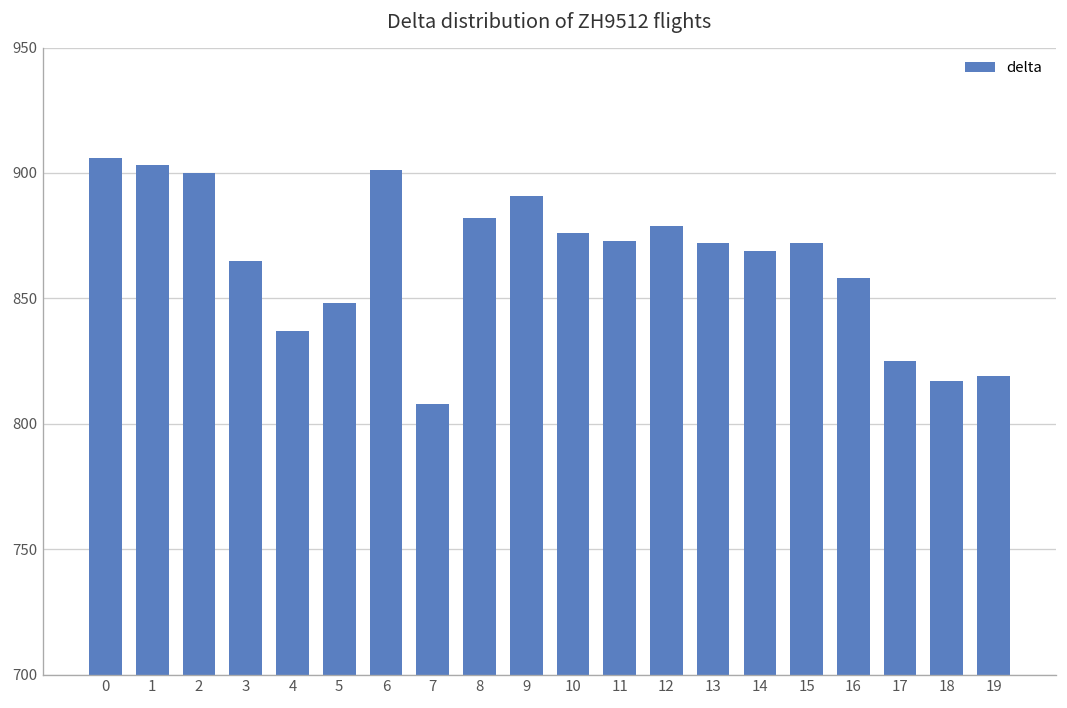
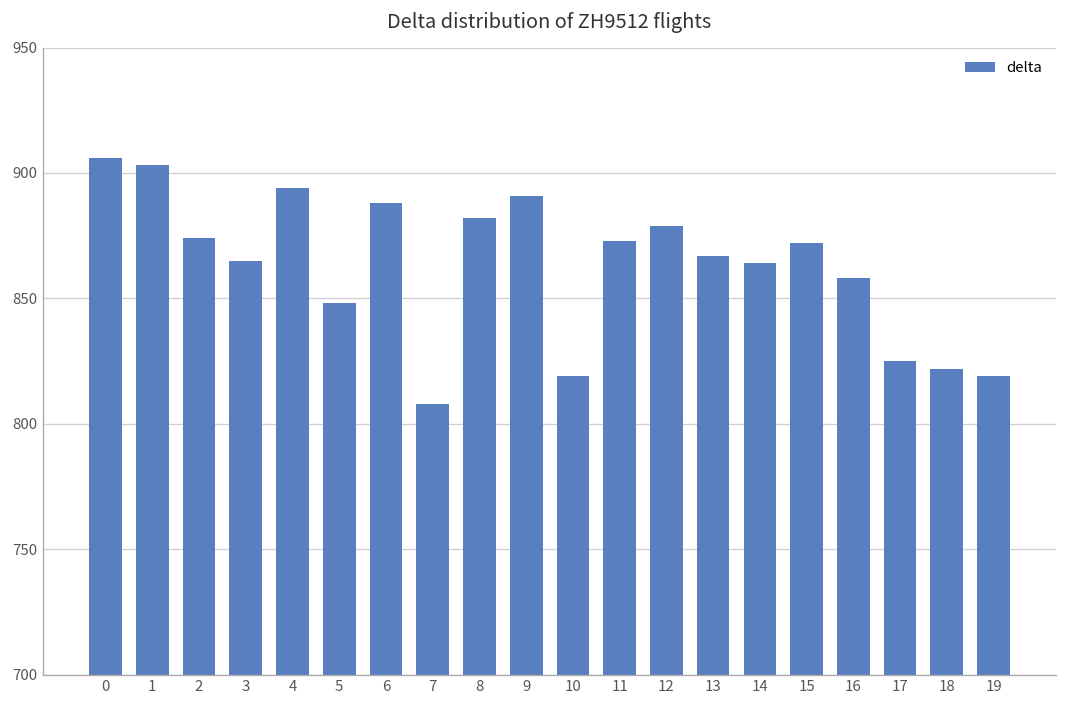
2: 900 -> 874
4: 837 -> 894
6: 901 -> 888
10: 876 -> 819
13: 872 -> 867
14: 869 -> 864
18: 817 -> 822
